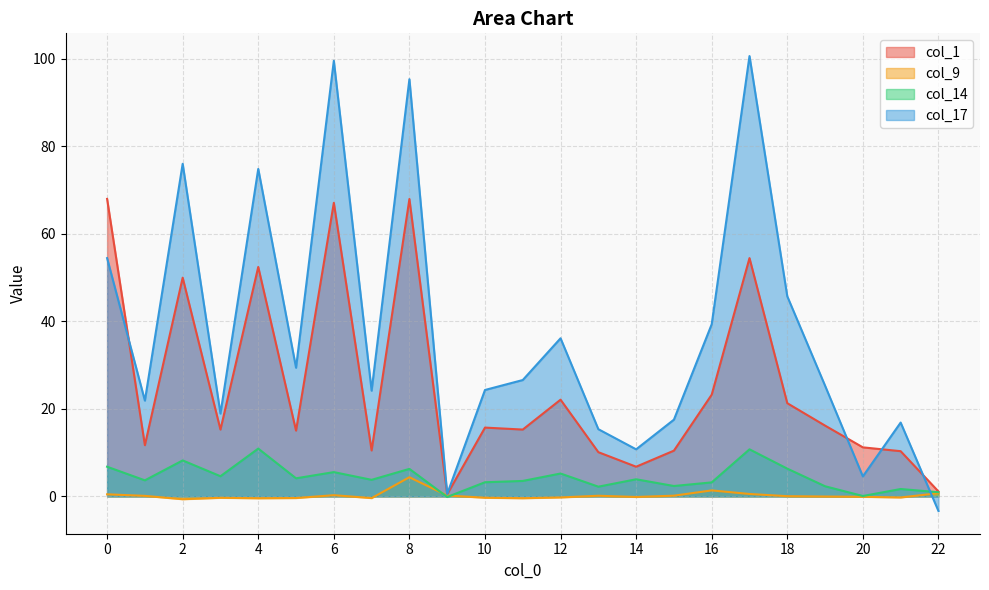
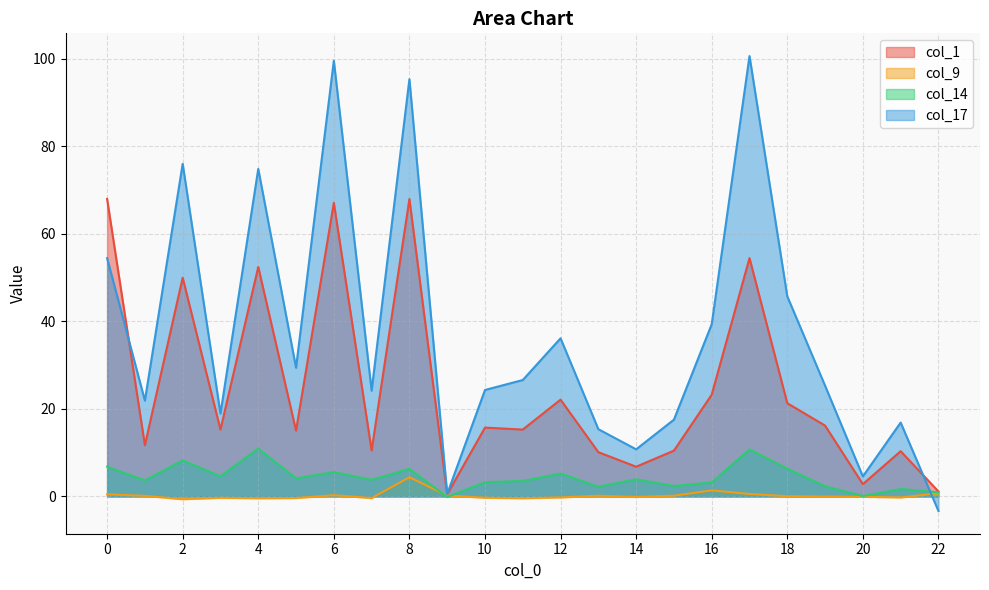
col_1, 20: 11 -> 3
